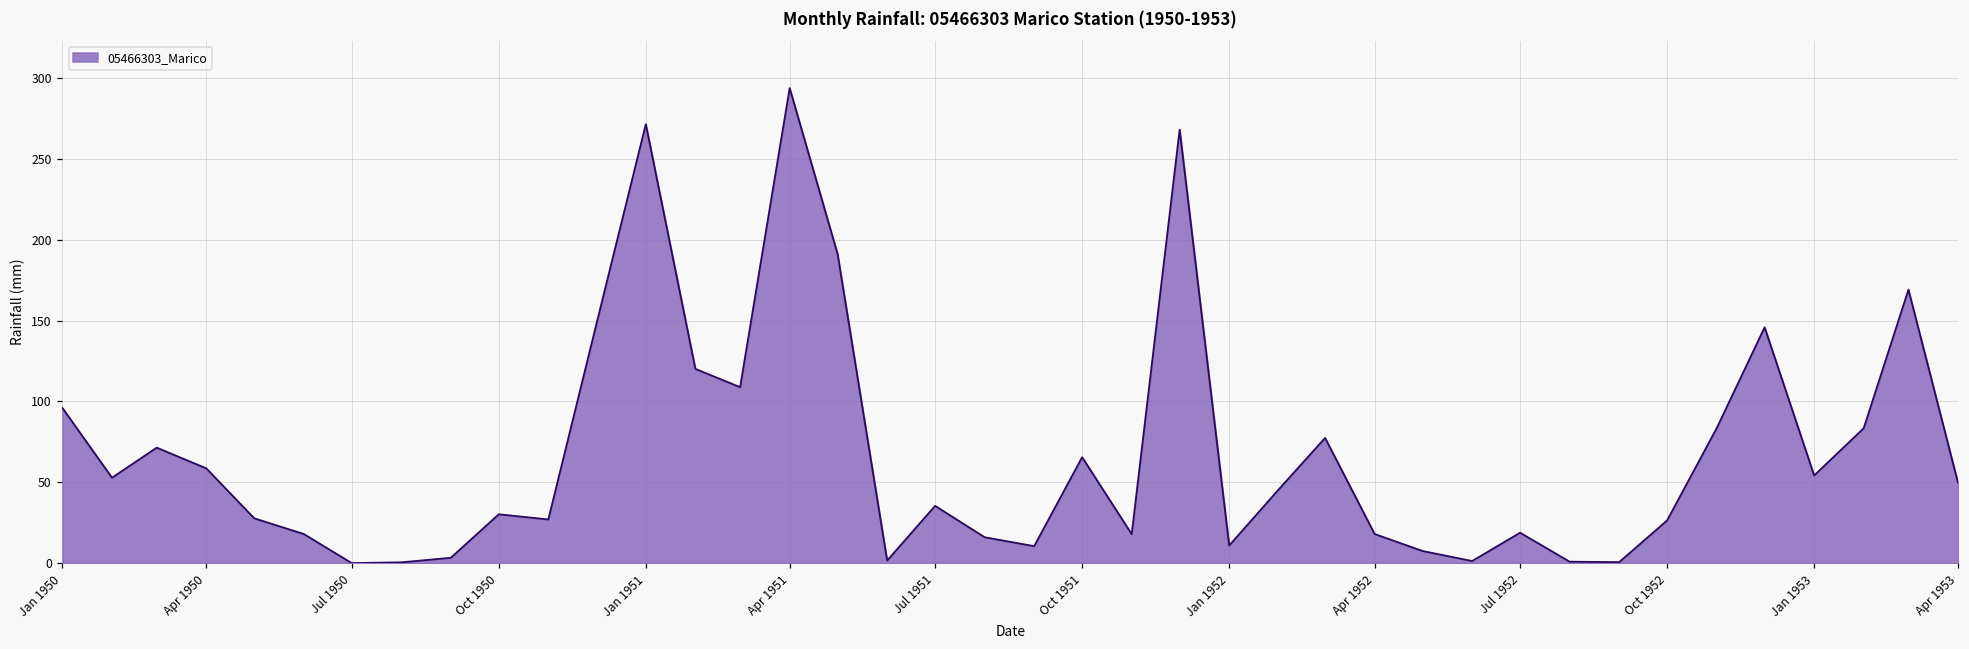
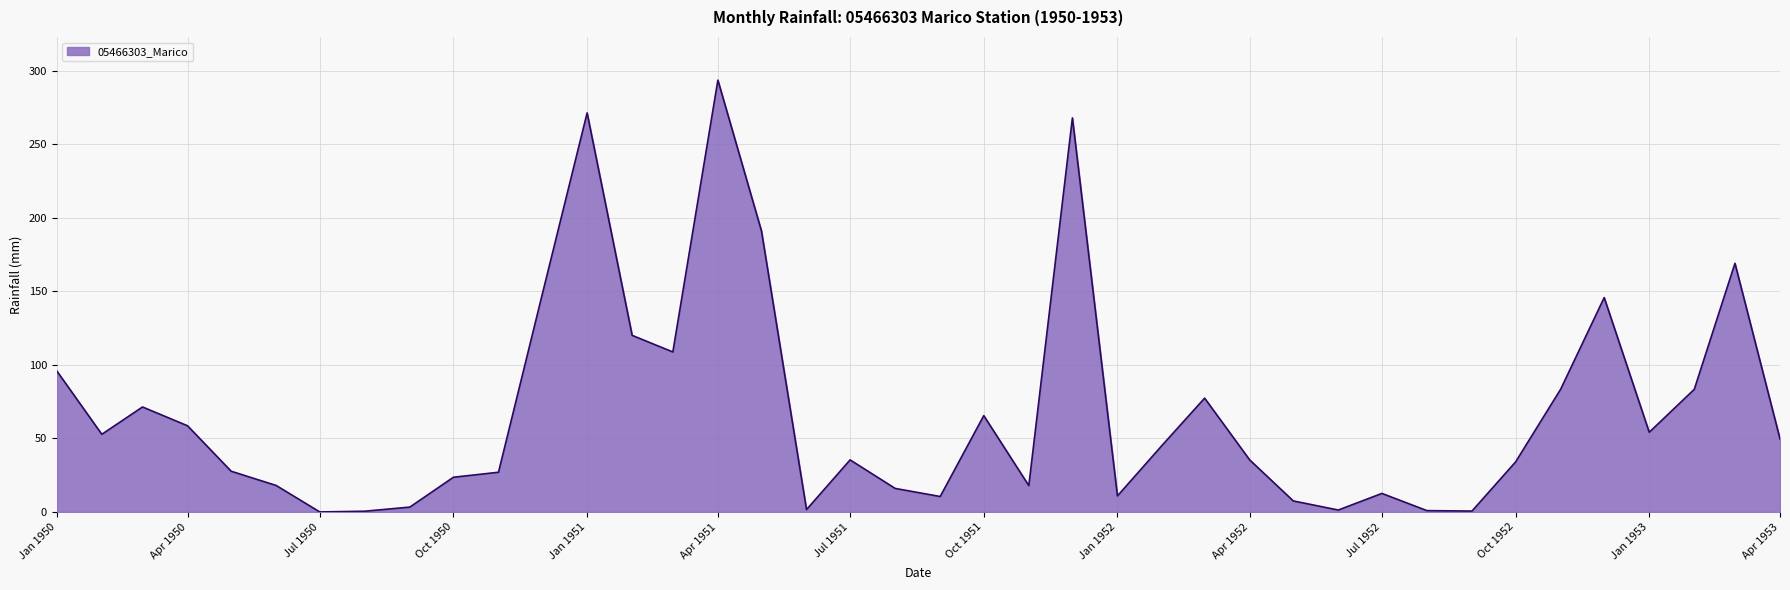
Oct 1950: 30 -> 24
Apr 1952: 18 -> 35
Jul 1952: 19 -> 13
Oct 1952: 26 -> 34
